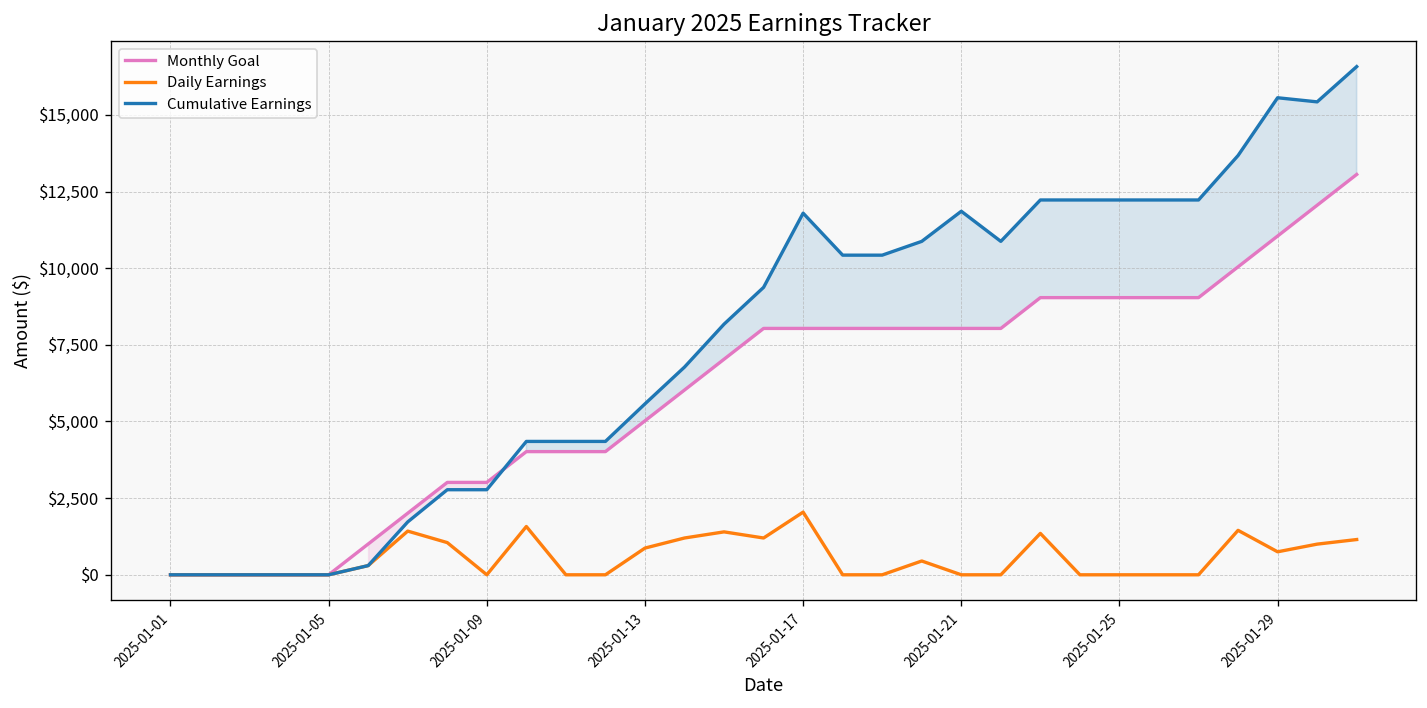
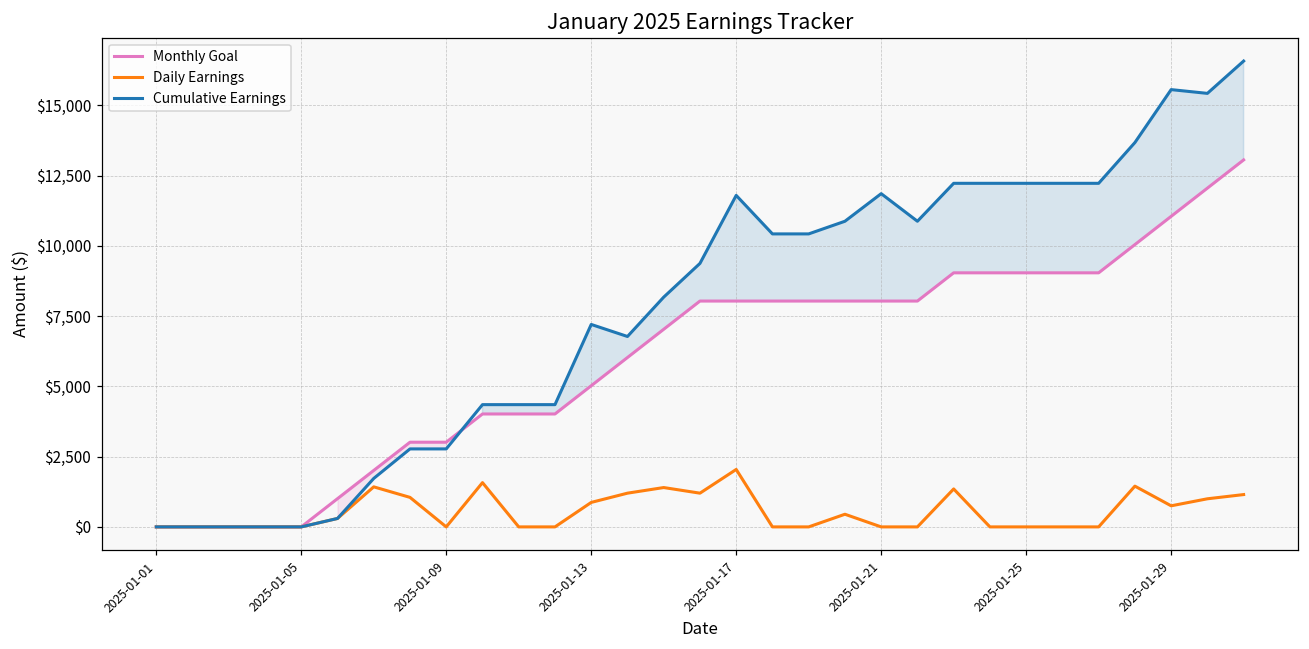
Cumulative Earnings, 2025-01-13: $5,600 -> $7,200
